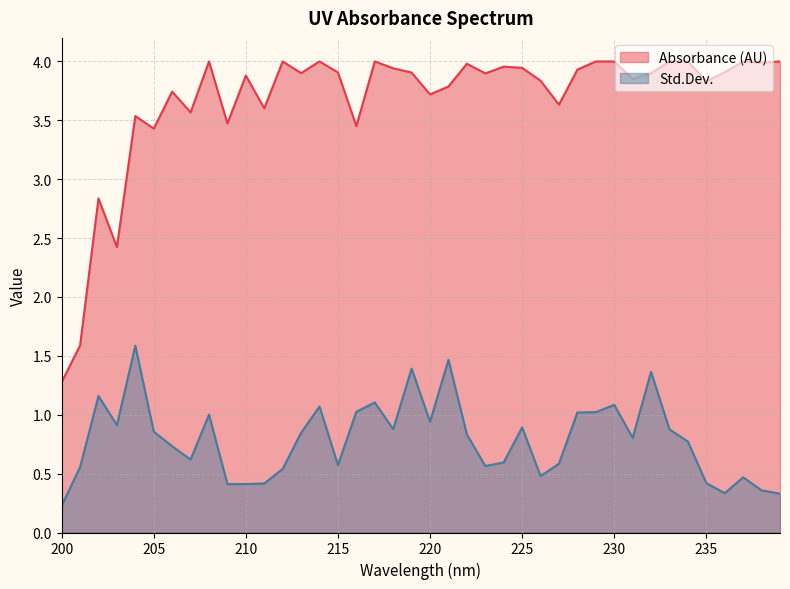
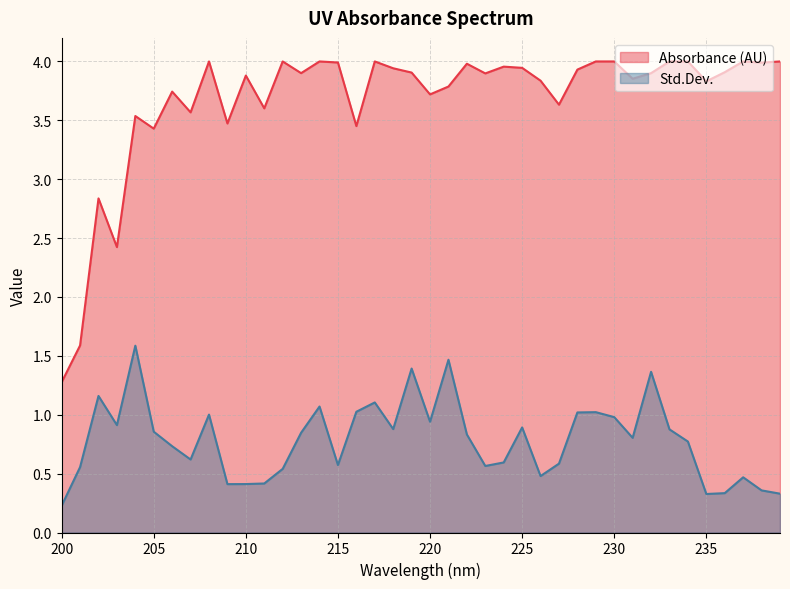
Absorbance (AU), 215: 3.91 -> 3.99
Std.Dev., 230: 1.08 -> 0.98
Std.Dev., 235: 0.42 -> 0.33
